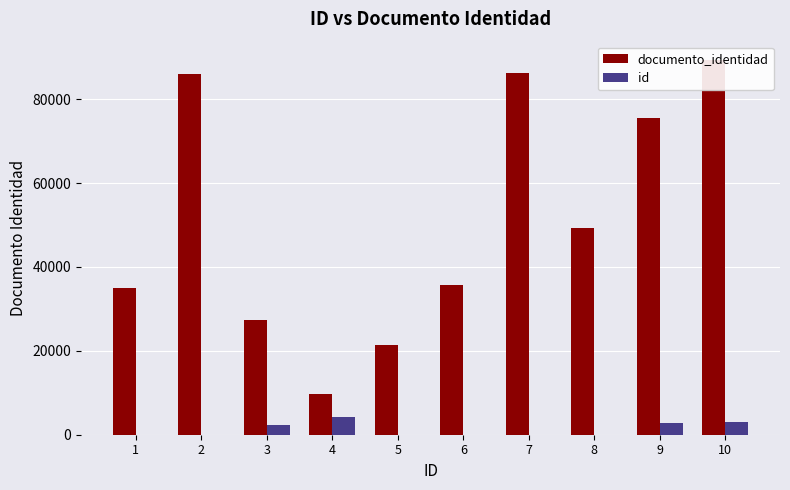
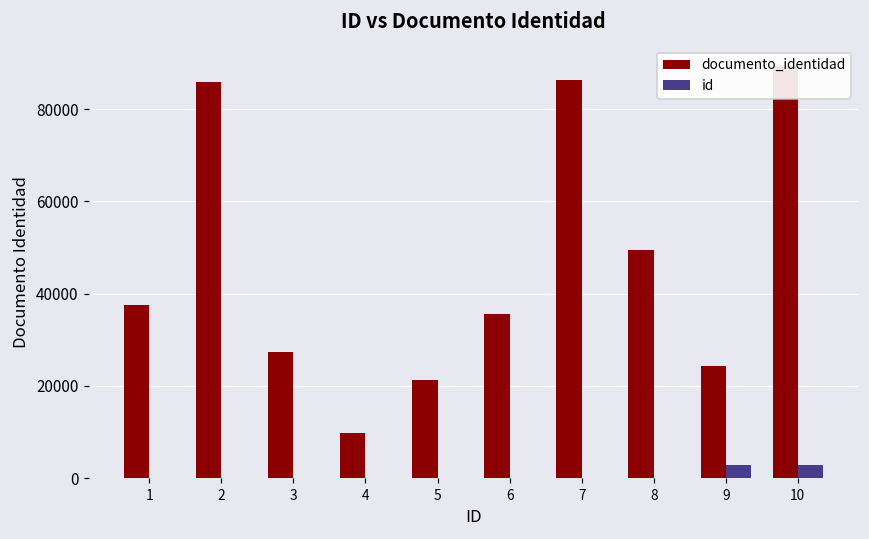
documento_identidad, 1: 35000 -> 37000
id, 3: 2000 -> 0
id, 4: 4000 -> 0
documento_identidad, 9: 76000 -> 24000
